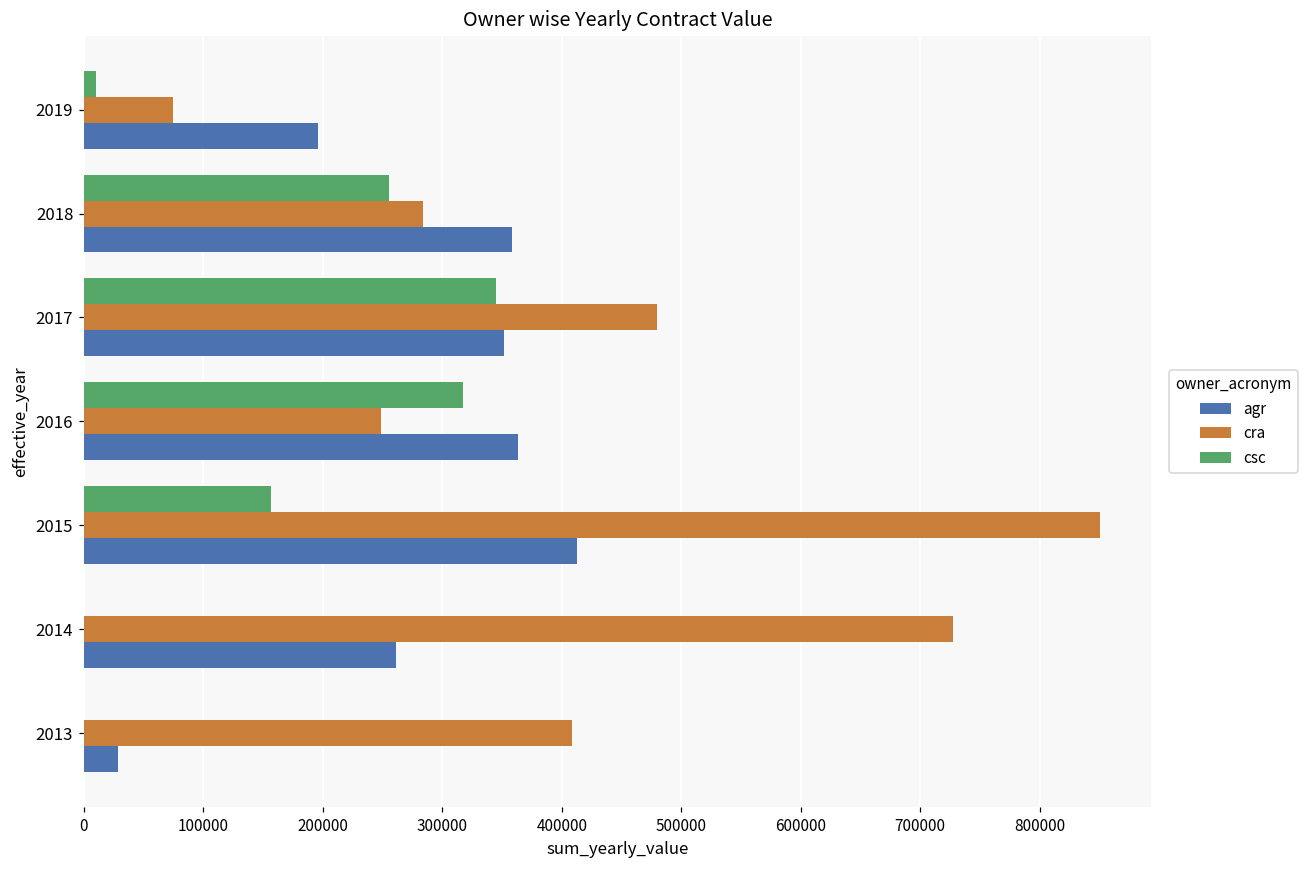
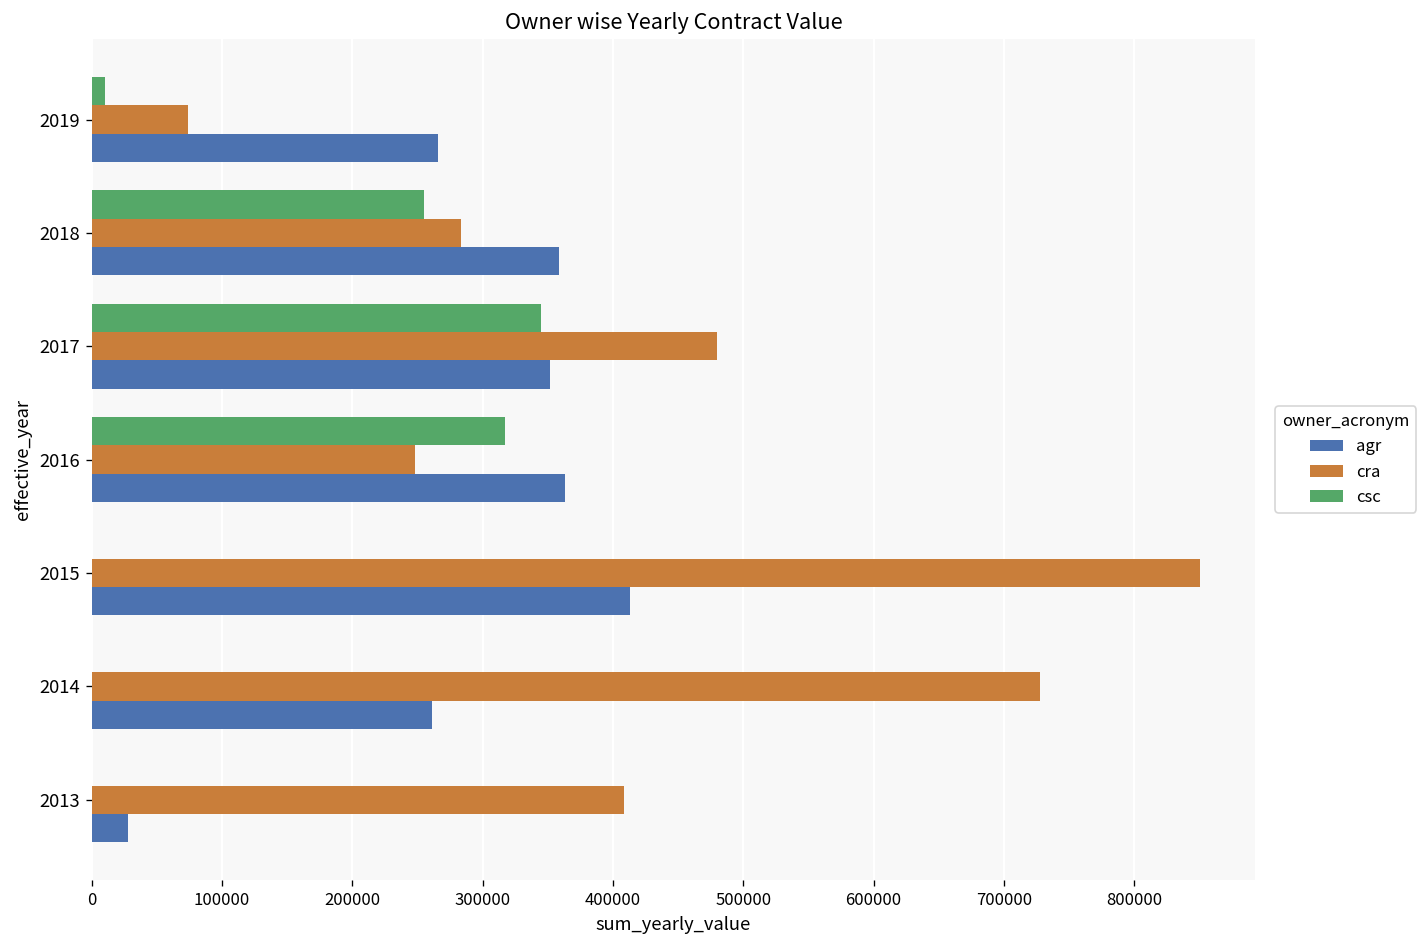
agr, 2019: 196000 -> 266000
csc, 2015: 156000 -> 0
